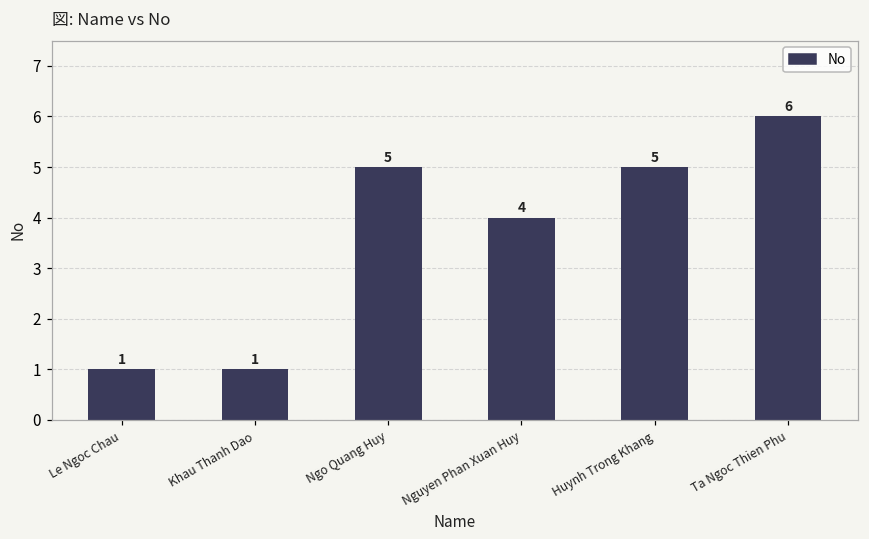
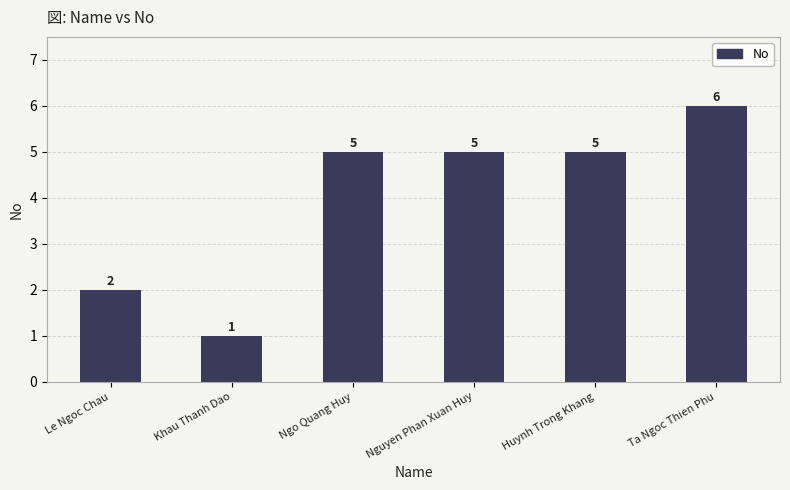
Le Ngoc Chau: 1 -> 2
Nguyen Phan Xuan Huy: 4 -> 5
